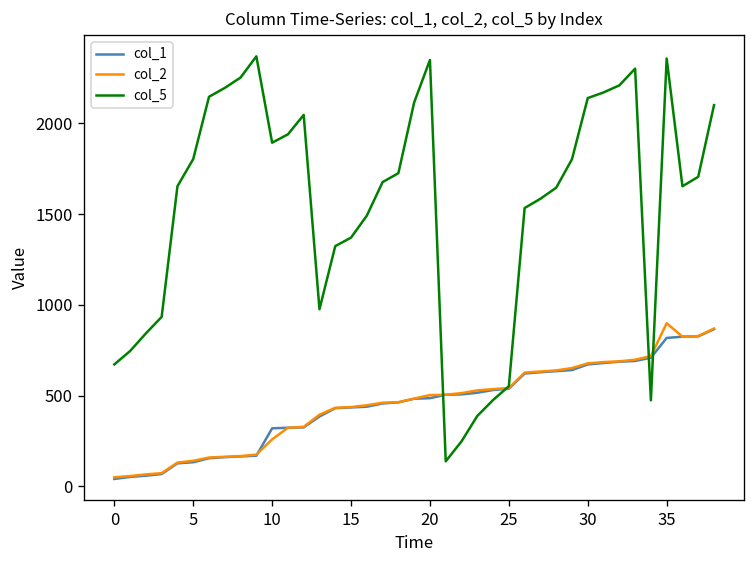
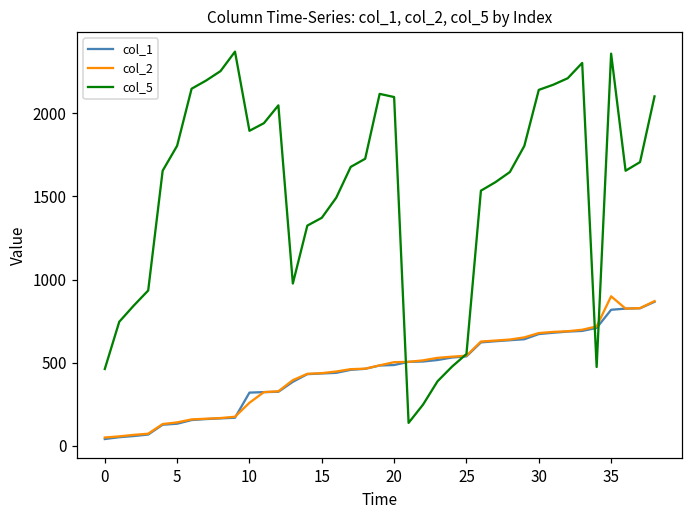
col_5, 0: 670 -> 460
col_5, 20: 2350 -> 2100
